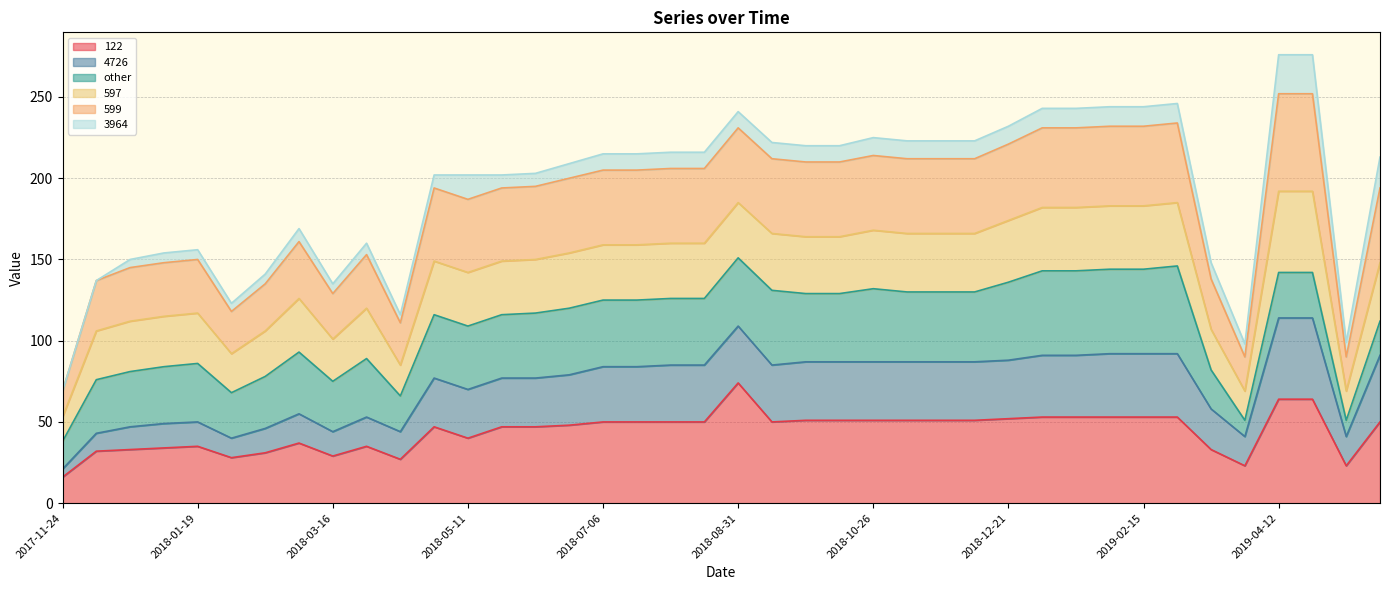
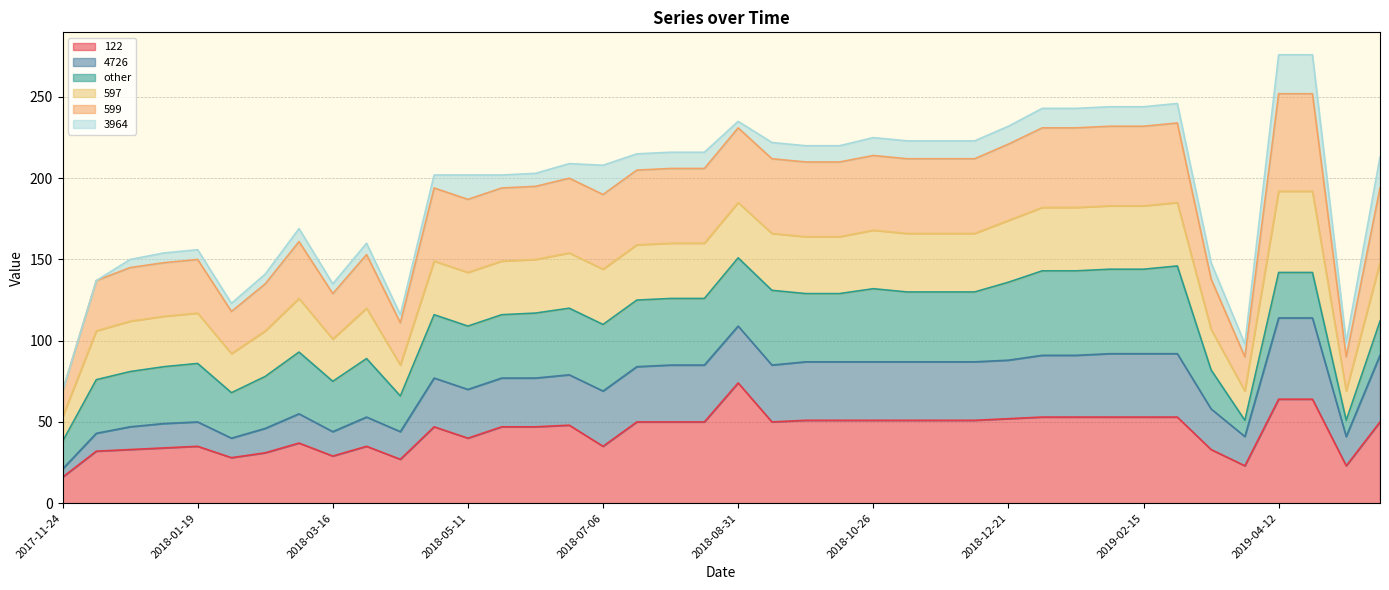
122, 2018-07-06: 50 -> 35
3964, 2018-07-06: 10 -> 18
3964, 2018-08-31: 10 -> 4
